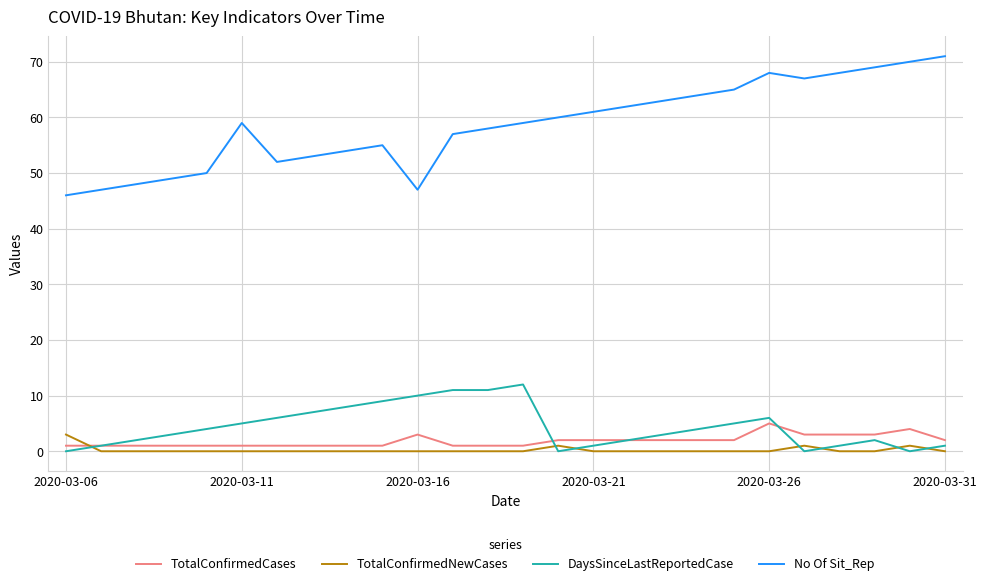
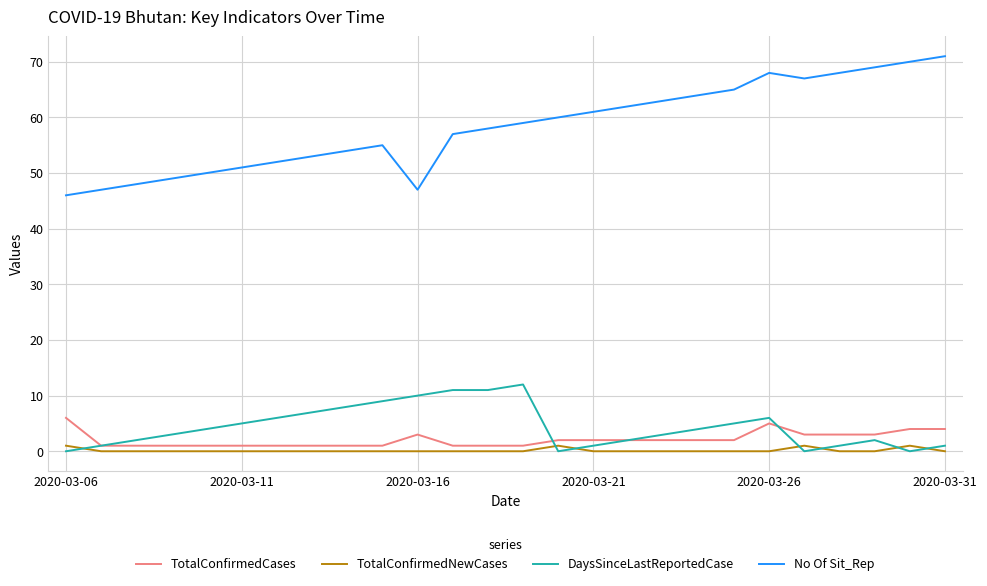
TotalConfirmedCases, 2020-03-06: 1 -> 6
TotalConfirmedNewCases, 2020-03-06: 3 -> 1
No Of Sit_Rep, 2020-03-11: 59 -> 51
TotalConfirmedCases, 2020-03-31: 2 -> 4
